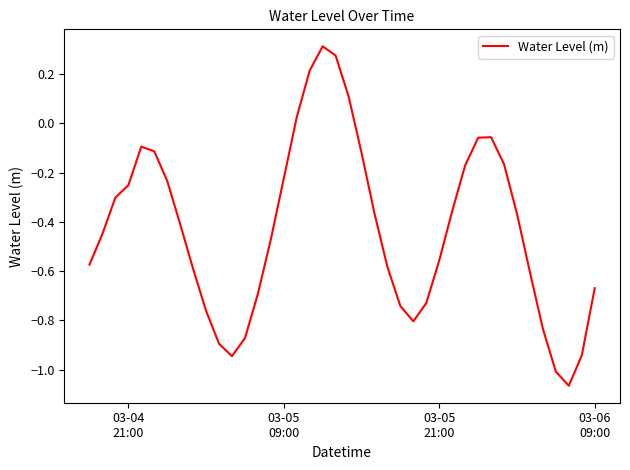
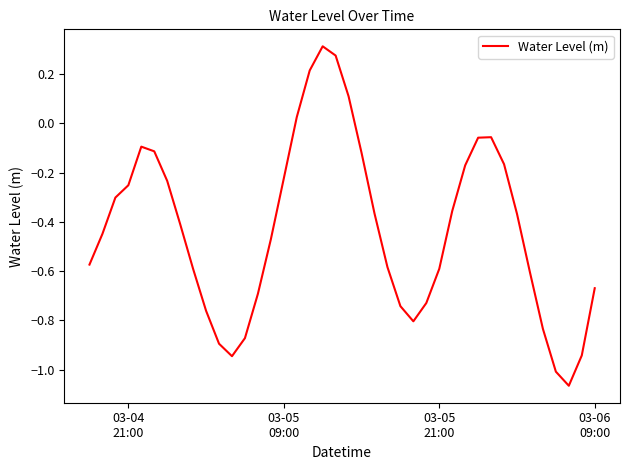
03-05 21:00: -0.56 -> -0.59
